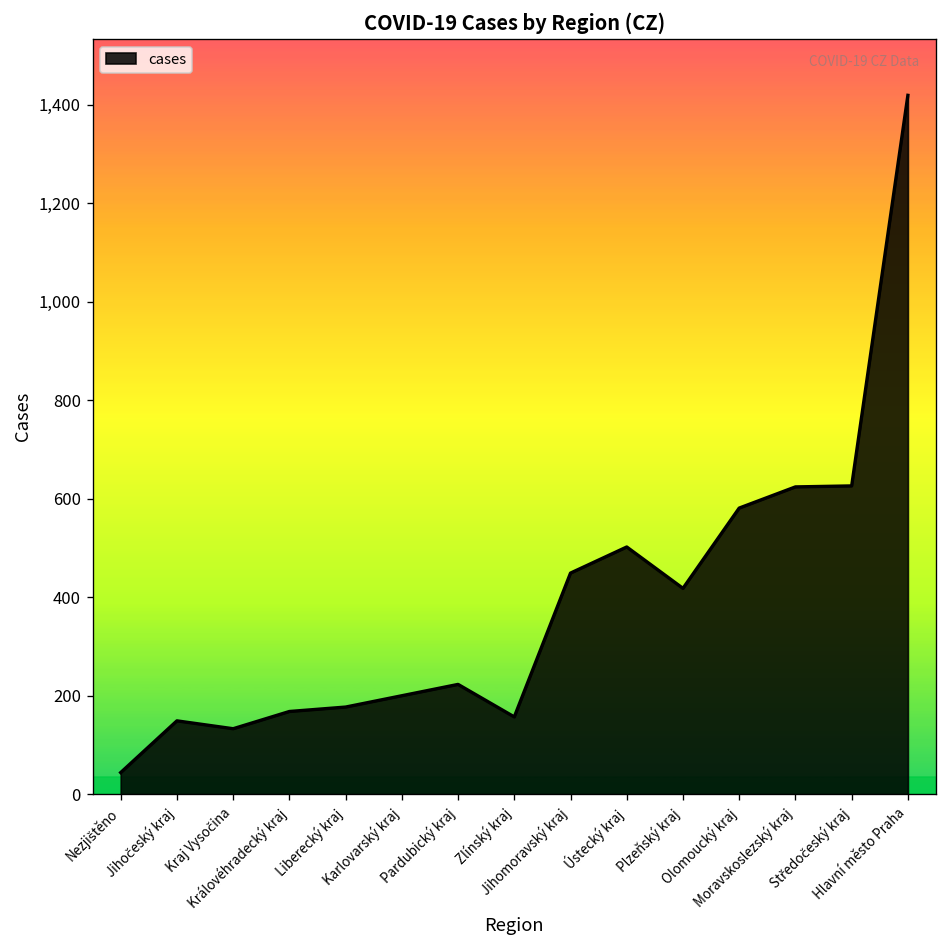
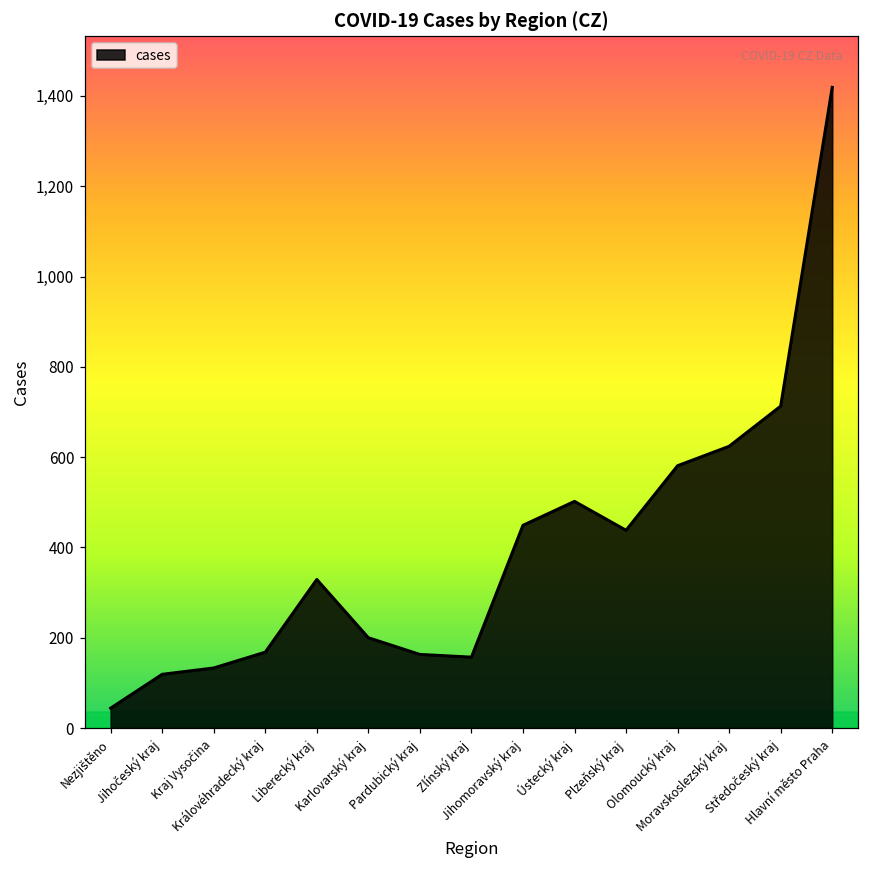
Jihočeský kraj: 150 -> 120
Liberecký kraj: 180 -> 330
Pardubický kraj: 220 -> 160
Plzeňský kraj: 420 -> 440
Středočeský kraj: 630 -> 710
